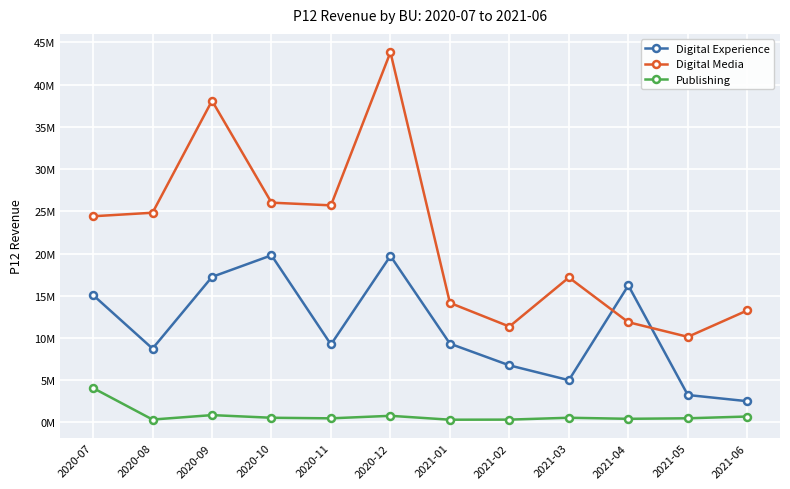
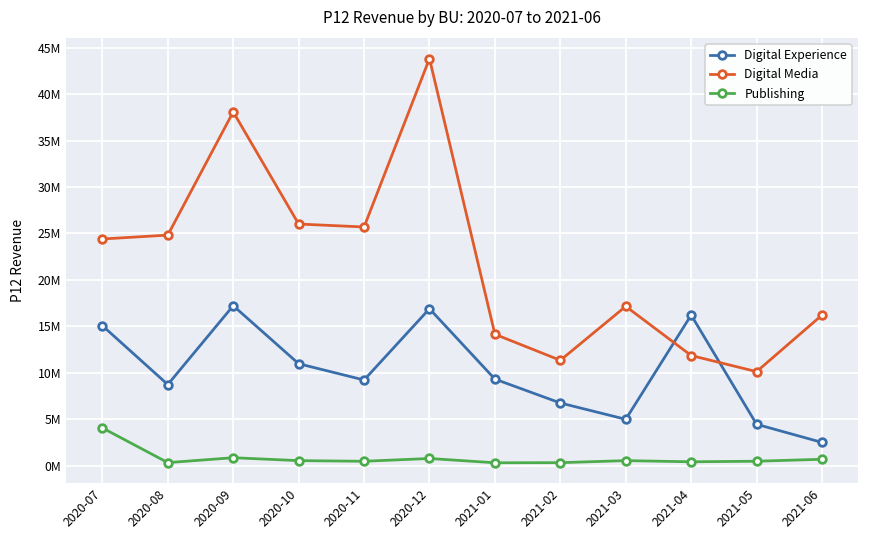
Digital Experience, 2020-10: 20000000 -> 11000000
Digital Experience, 2020-12: 20000000 -> 17000000
Digital Experience, 2021-05: 3000000 -> 4000000
Digital Media, 2021-06: 13000000 -> 16000000
